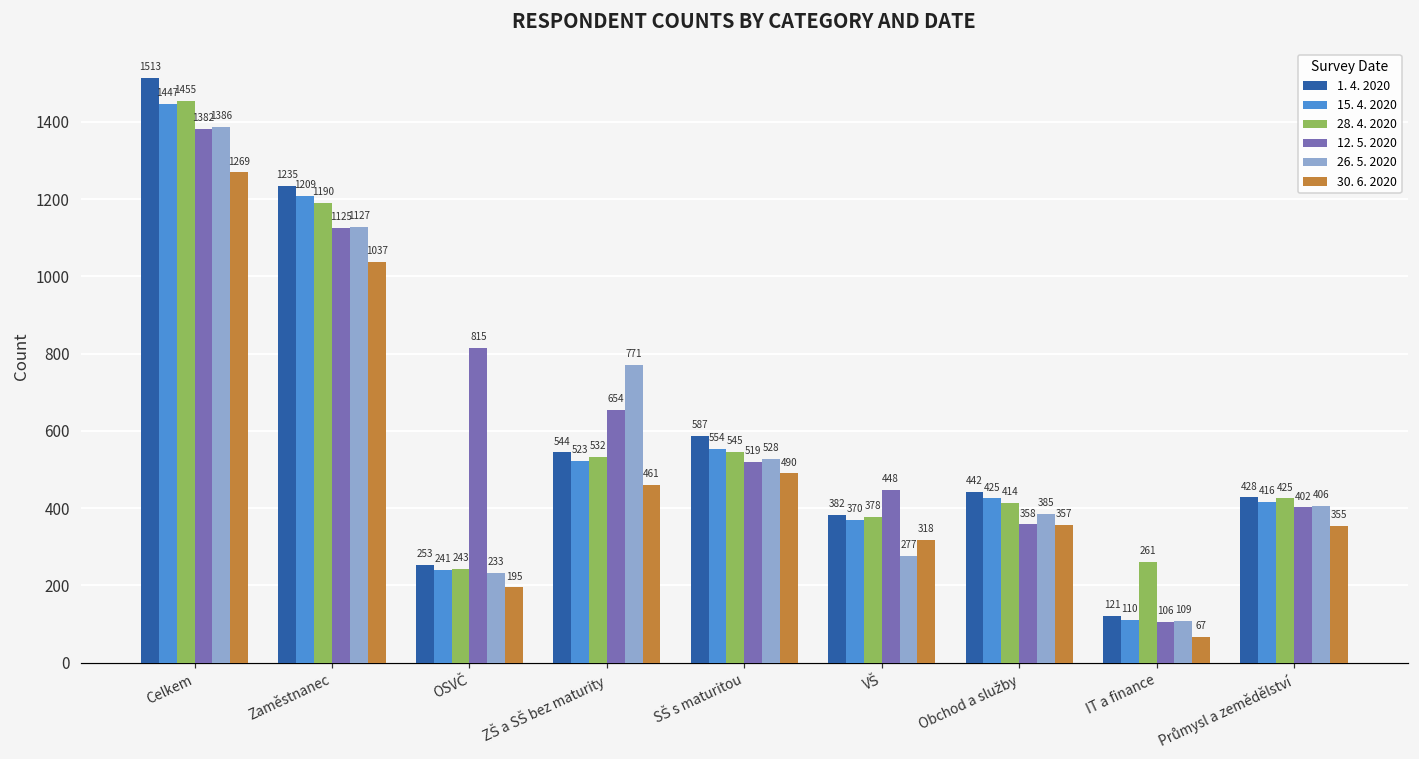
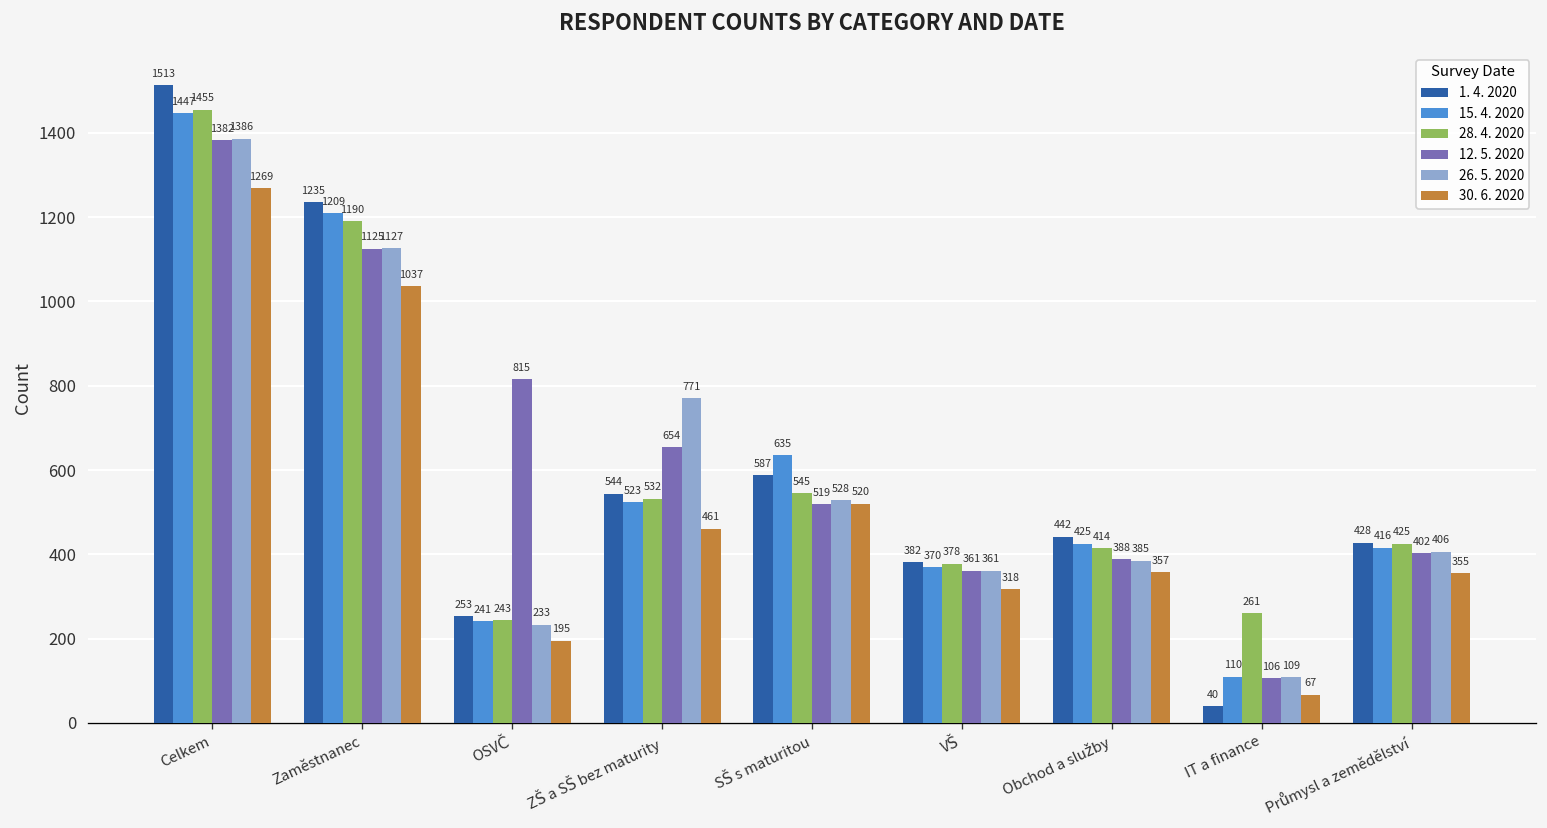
15. 4. 2020, SŠ s maturitou: 554 -> 635
30. 6. 2020, SŠ s maturitou: 490 -> 520
12. 5. 2020, VŠ: 448 -> 361
26. 5. 2020, VŠ: 277 -> 361
12. 5. 2020, Obchod a služby: 358 -> 388
1. 4. 2020, IT a finance: 121 -> 40
